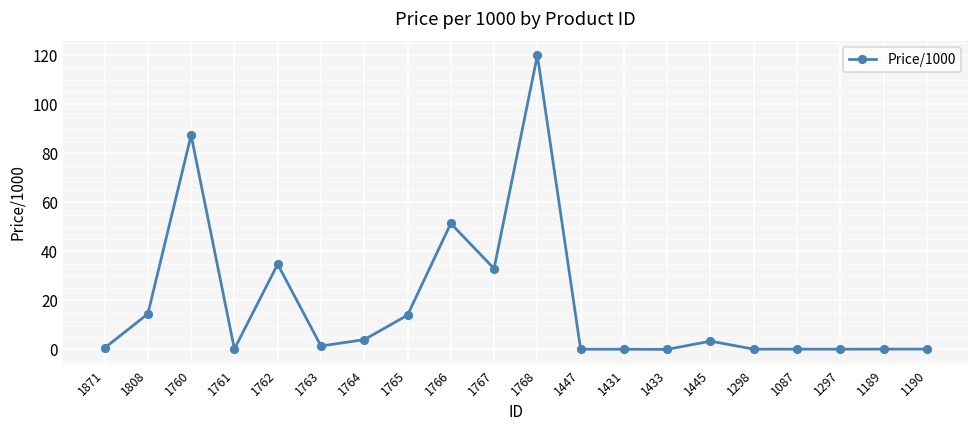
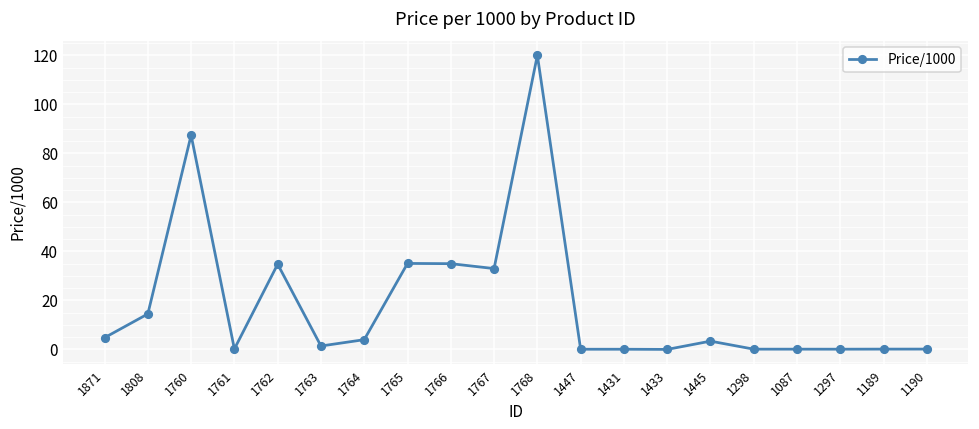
1871: 1 -> 5
1765: 14 -> 35
1766: 51 -> 35
